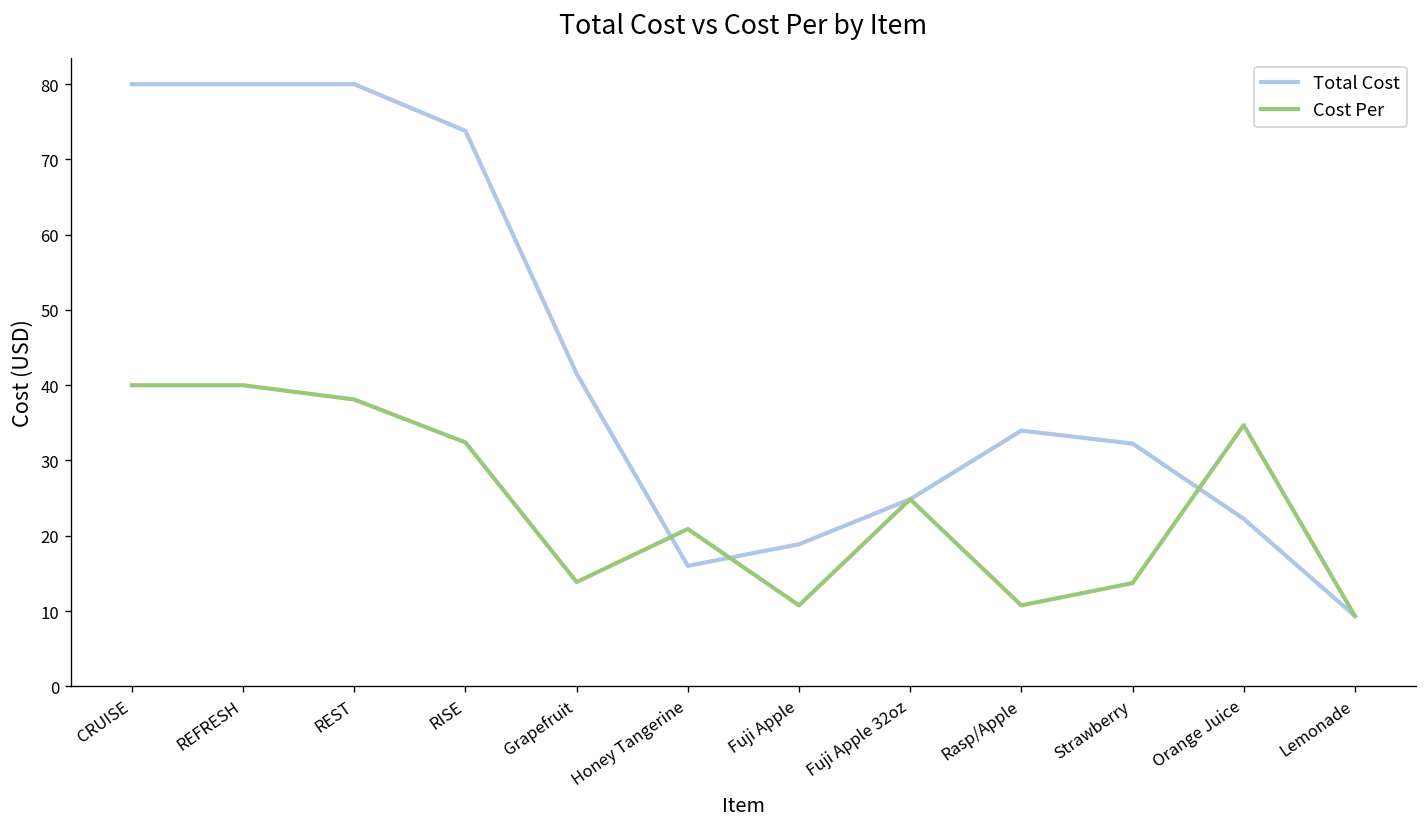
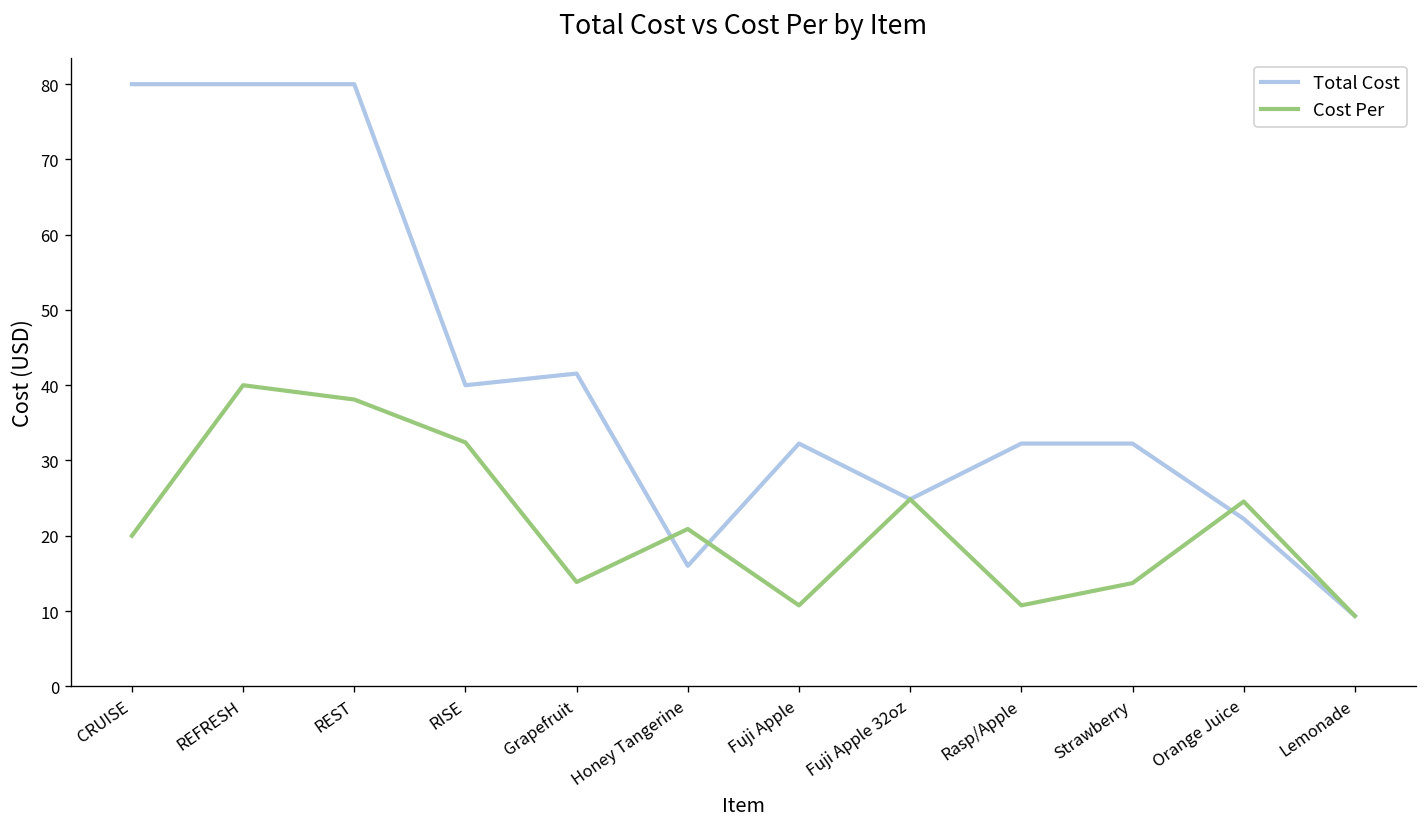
Cost Per, CRUISE: 40 -> 20
Total Cost, RISE: 74 -> 40
Total Cost, Fuji Apple: 19 -> 32
Total Cost, Rasp/Apple: 34 -> 32
Cost Per, Orange Juice: 35 -> 25
